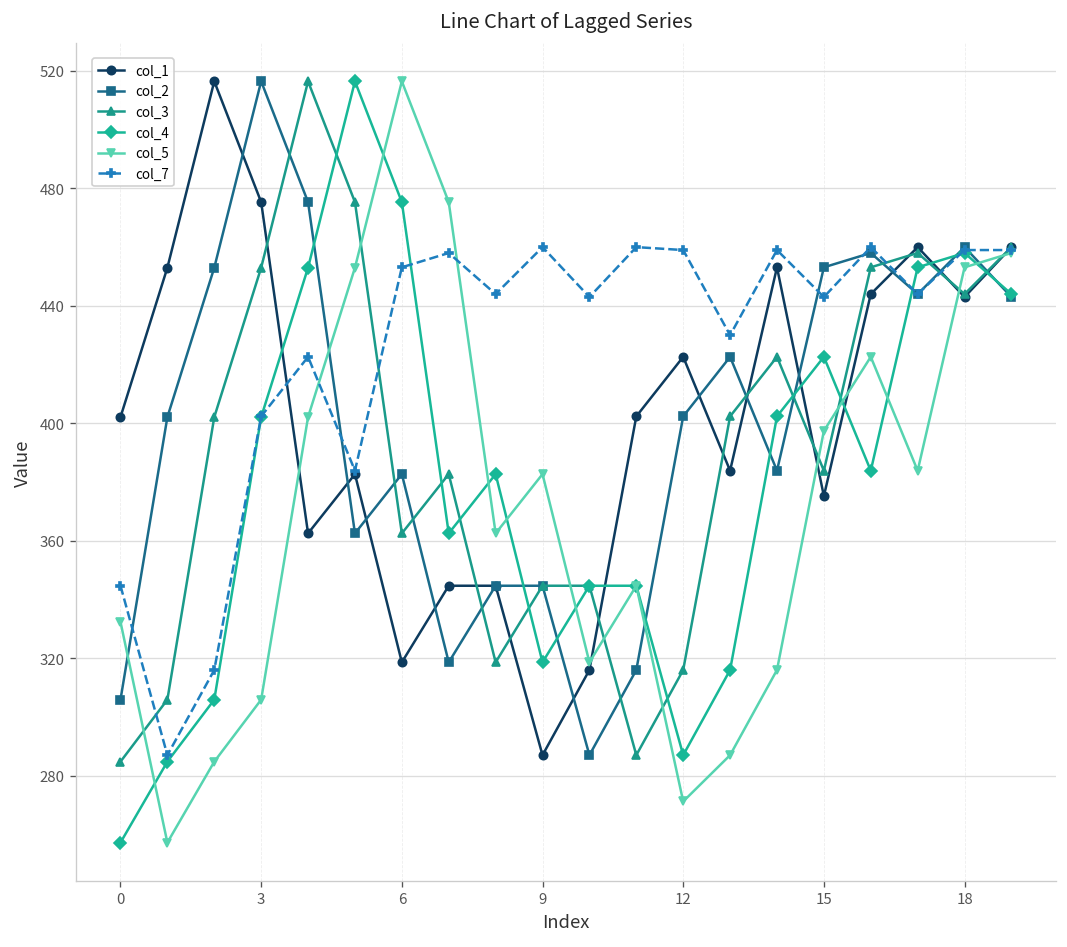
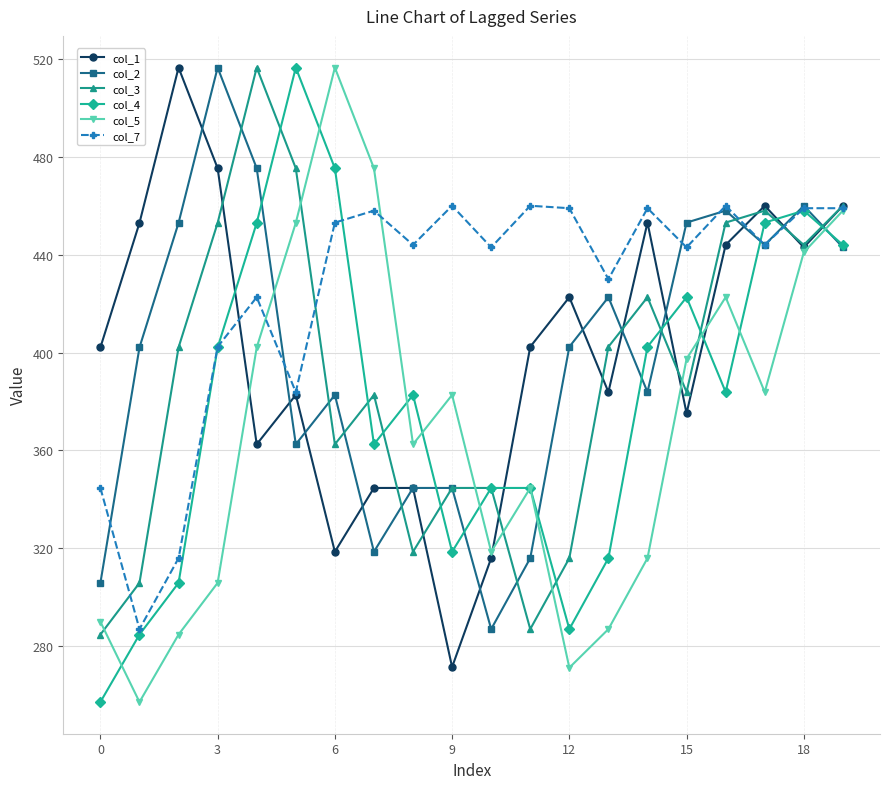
col_5, 0: 332 -> 290
col_1, 9: 287 -> 272
col_5, 18: 453 -> 441
